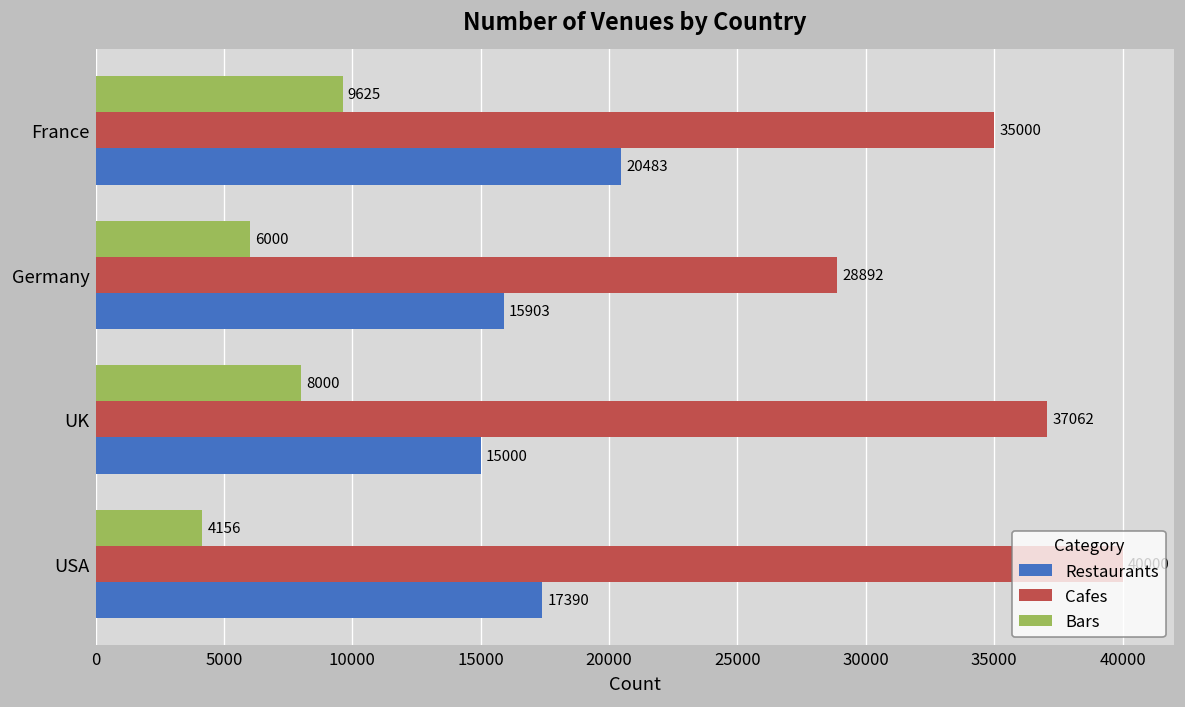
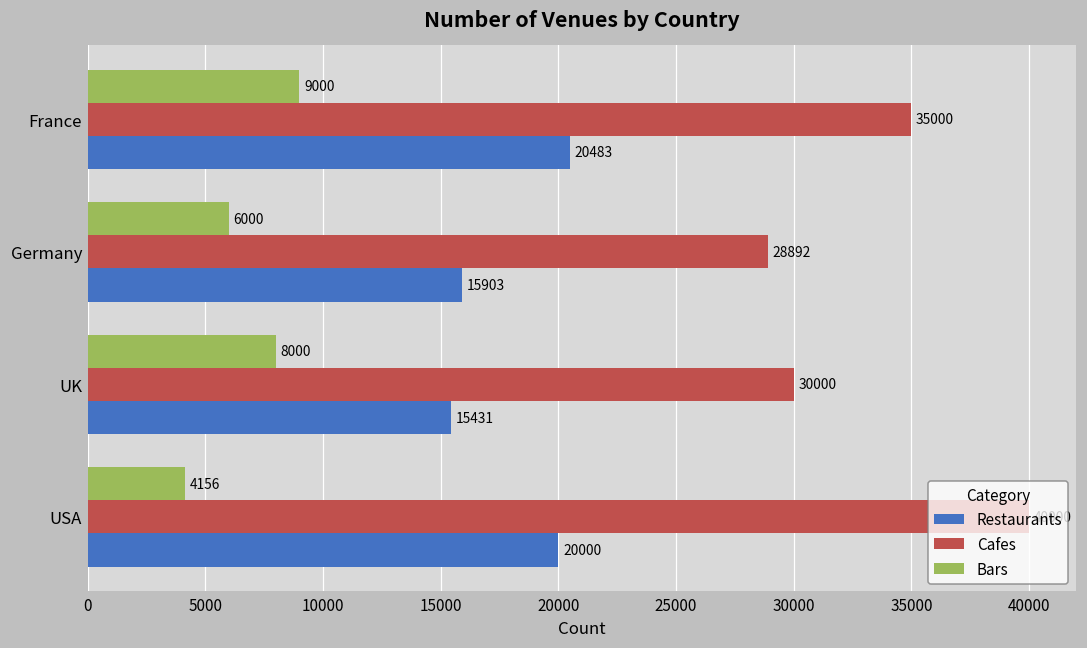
Bars, France: 9625 -> 9000
Cafes, UK: 37062 -> 30000
Restaurants, UK: 15000 -> 15431
Restaurants, USA: 17390 -> 20000
